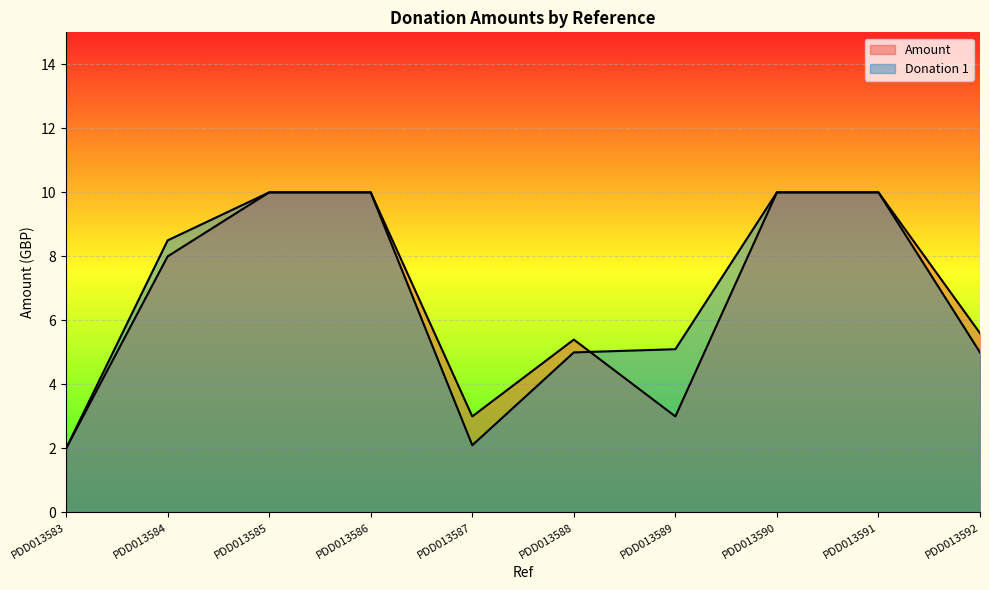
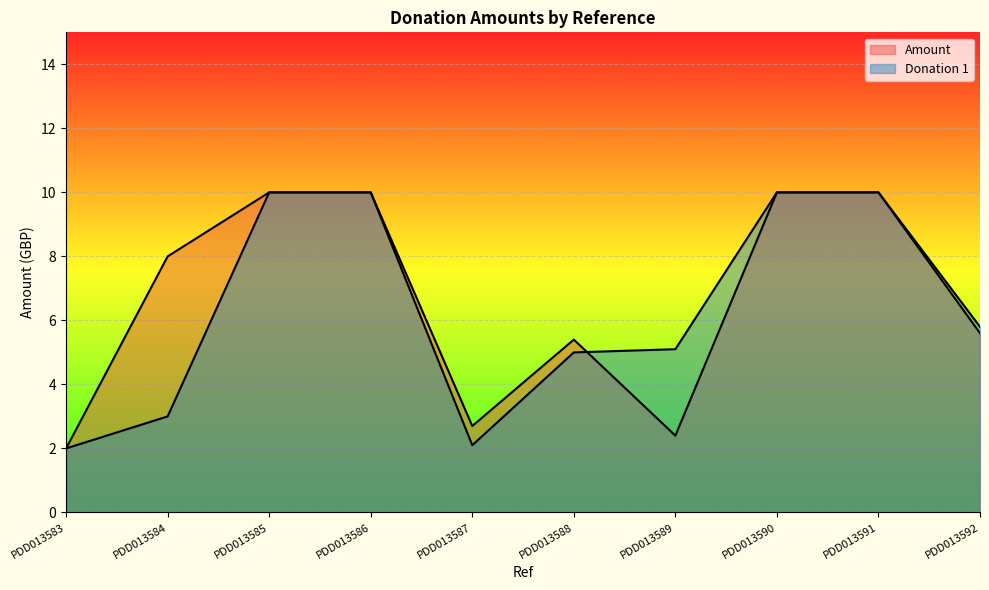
Donation 1, PDD013584: 8.5 -> 3.0
Amount, PDD013587: 3.0 -> 2.7
Amount, PDD013589: 3.0 -> 2.4
Donation 1, PDD013592: 5.0 -> 5.8
